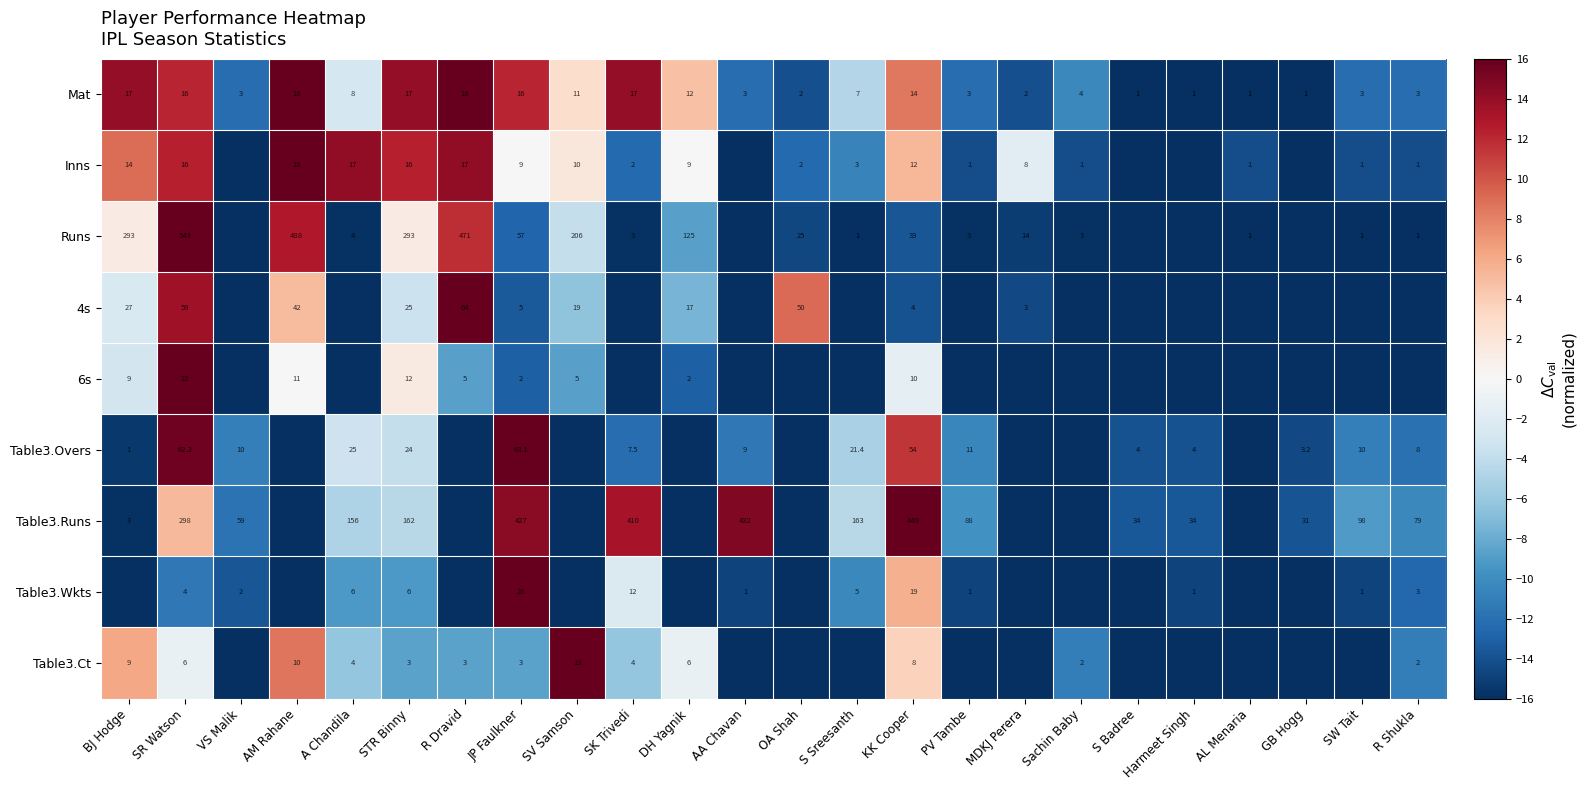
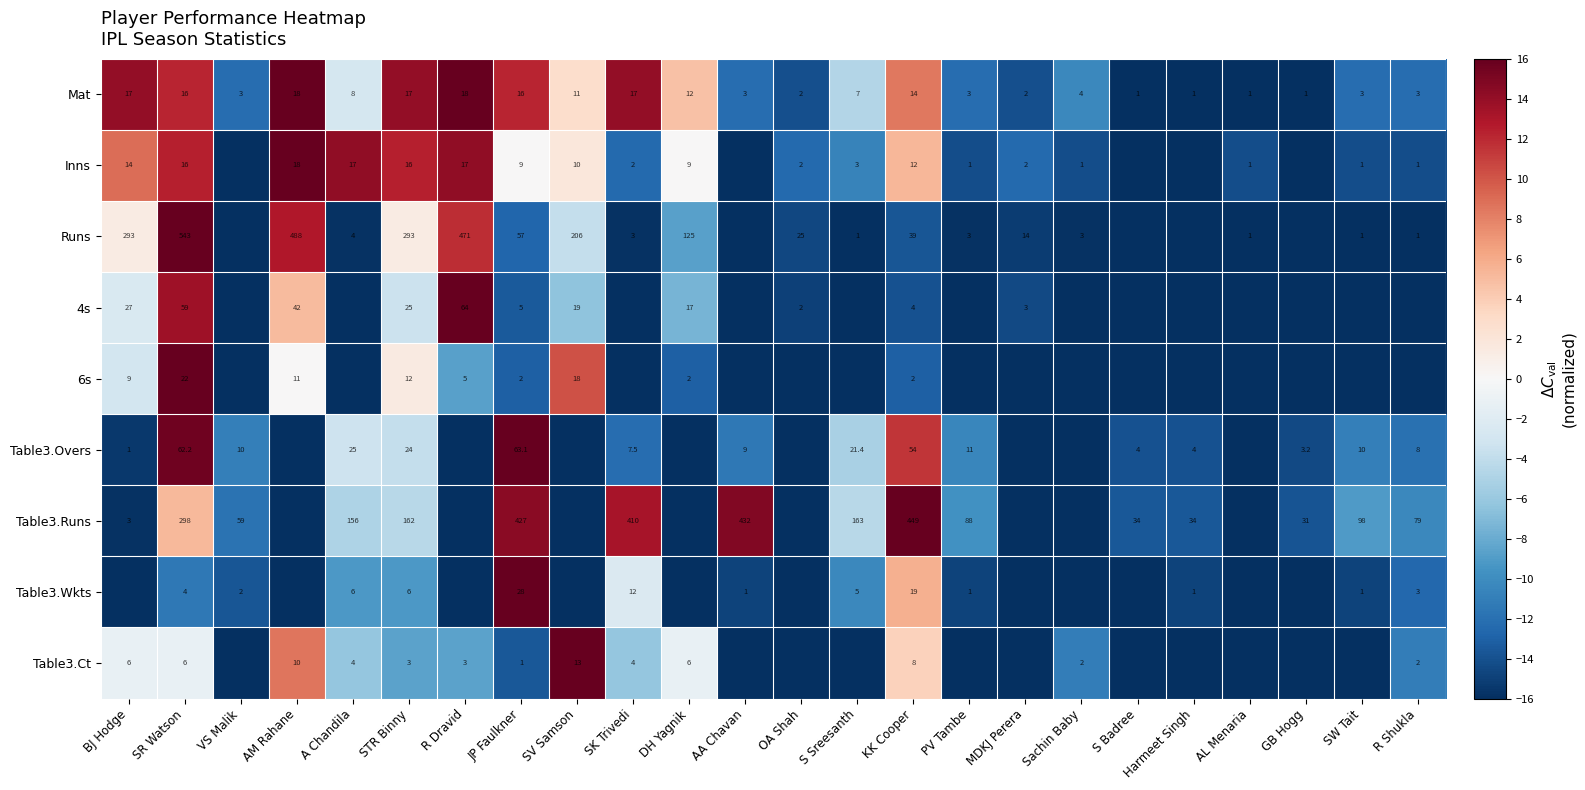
Inns, MDKJ Perera: 8 -> 2
4s, OA Shah: 50 -> 2
6s, SV Samson: 5 -> 18
6s, KK Cooper: 10 -> 2
Table3.Ct, BJ Hodge: 9 -> 6
Table3.Ct, JP Faulkner: 3 -> 1
